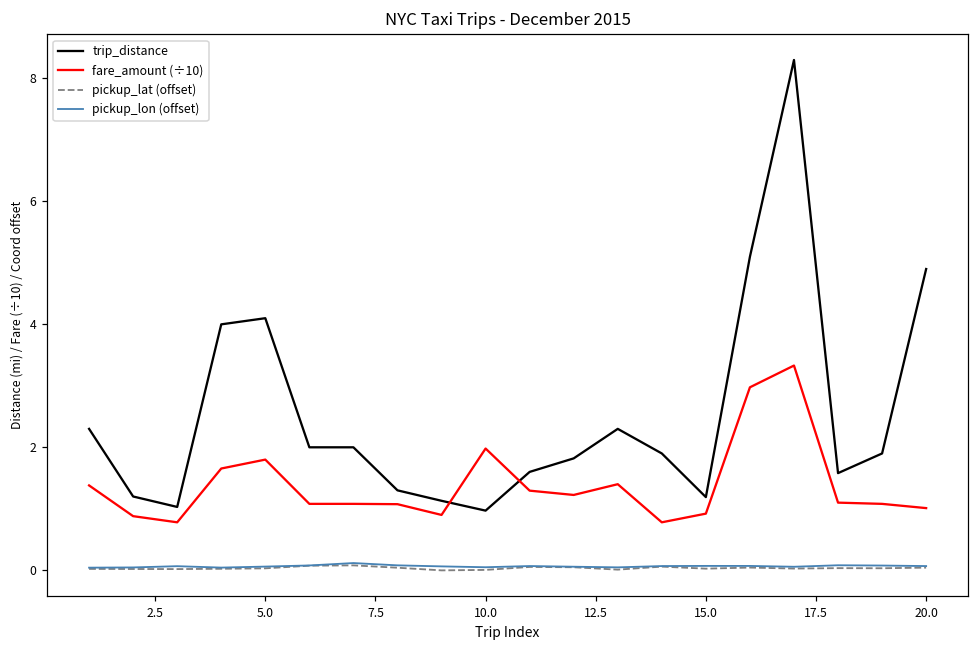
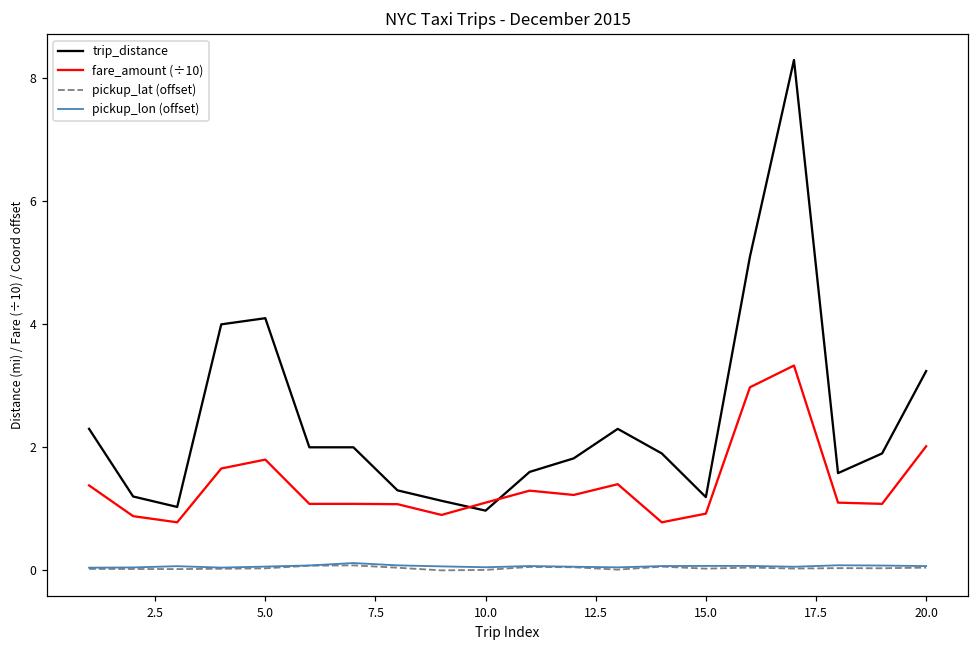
fare_amount (÷10), 10.0: 2.0 -> 1.1
trip_distance, 20.0: 4.9 -> 3.2
fare_amount (÷10), 20.0: 1.0 -> 2.0
